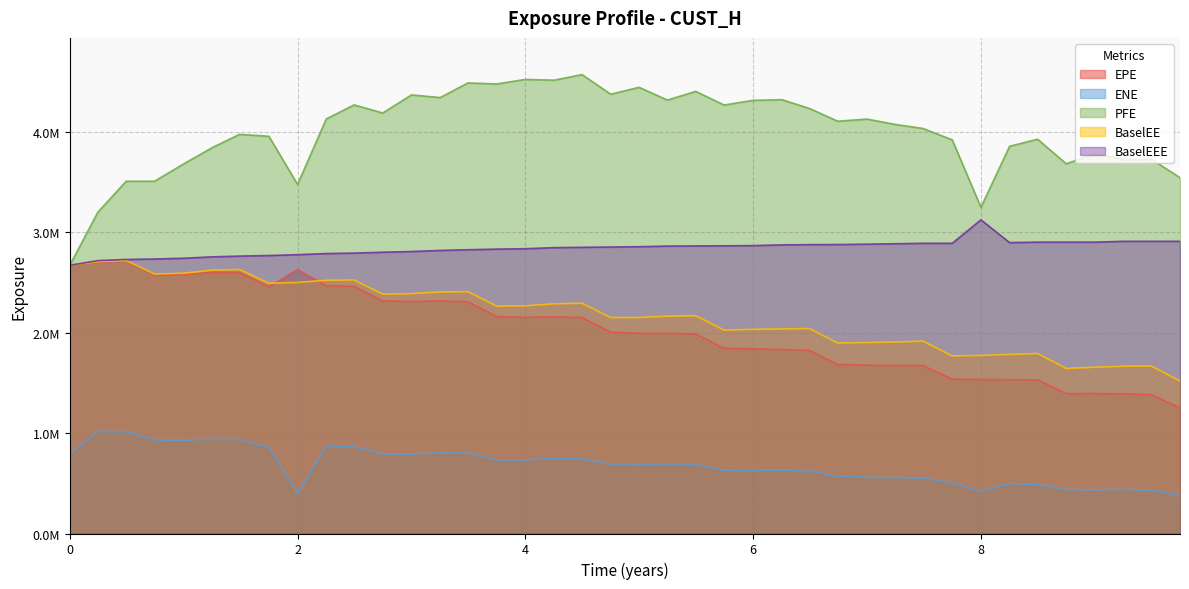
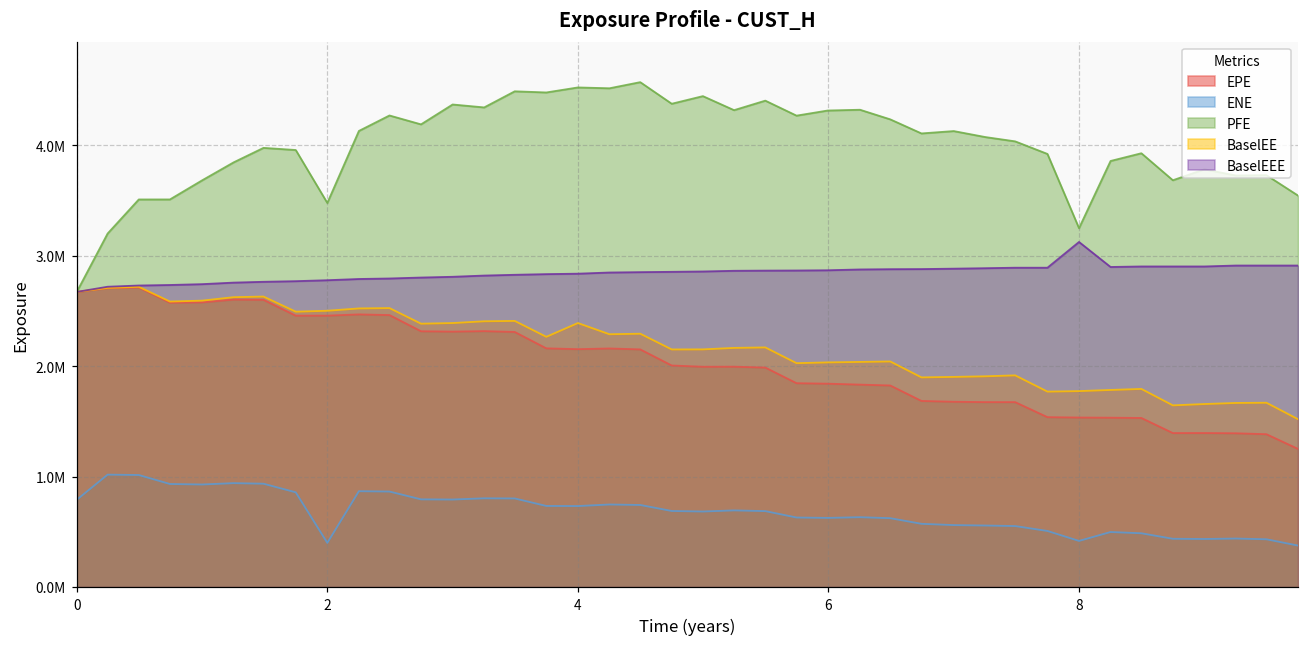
EPE, 2: 2630000 -> 2460000
BaselEE, 4: 2270000 -> 2390000
